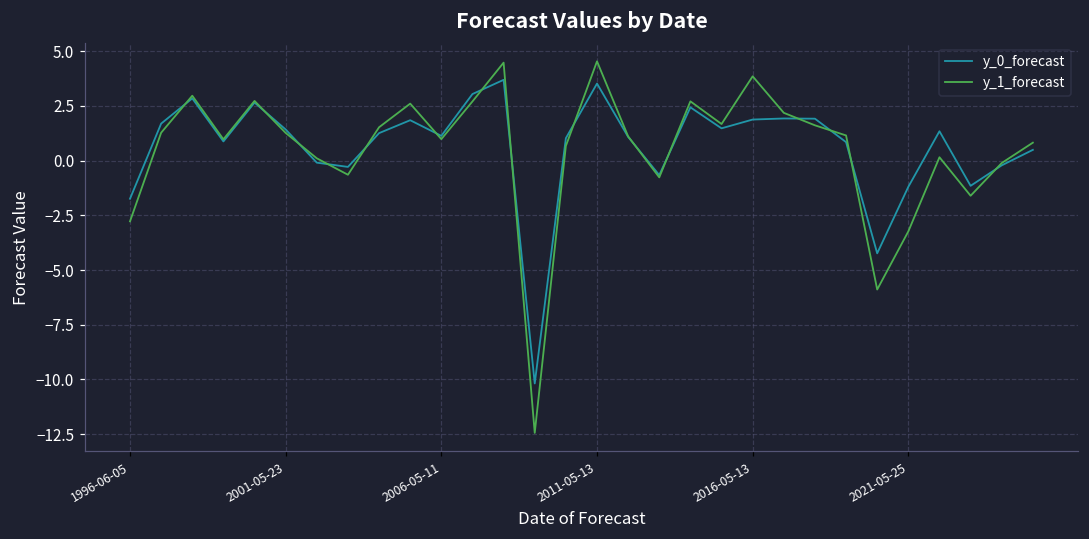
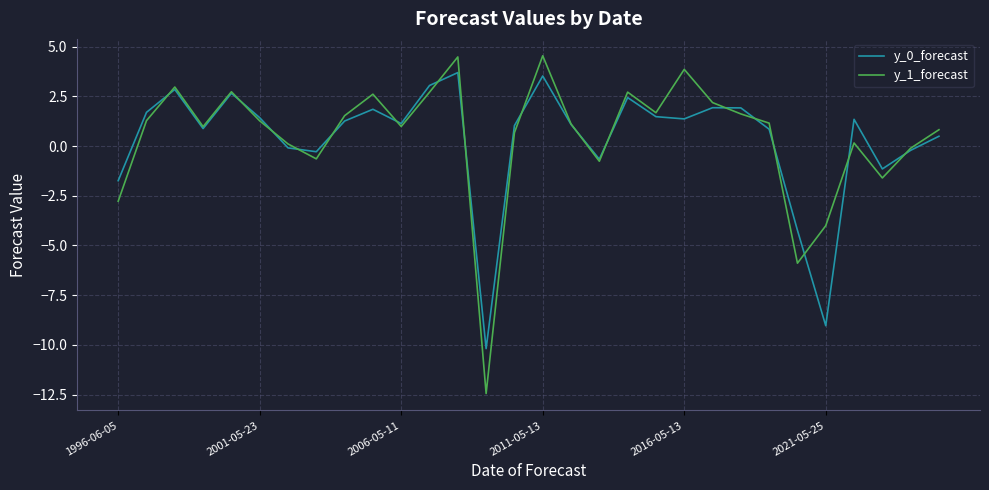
y_0_forecast, 2016-05-13: 1.9 -> 1.4
y_0_forecast, 2021-05-25: -1.2 -> -9.0
y_1_forecast, 2021-05-25: -3.2 -> -4.0
